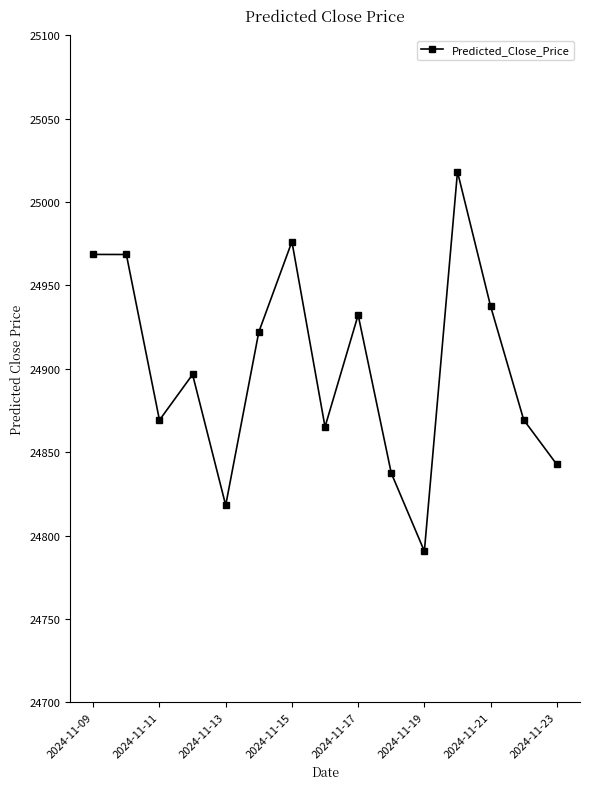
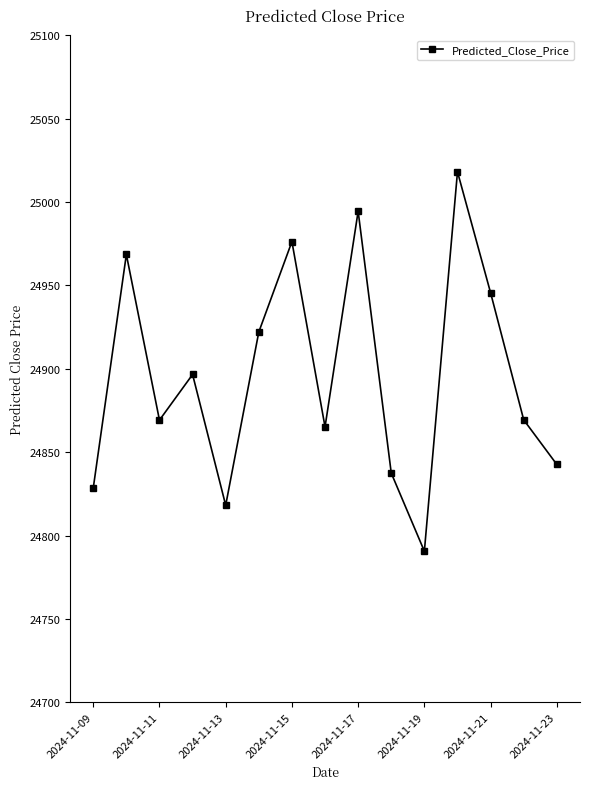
2024-11-09: 24969 -> 24828
2024-11-17: 24932 -> 24994
2024-11-21: 24938 -> 24946
